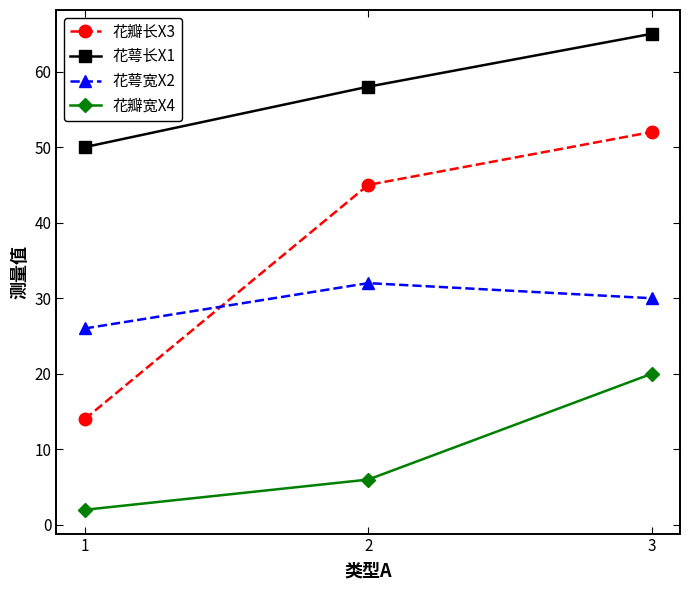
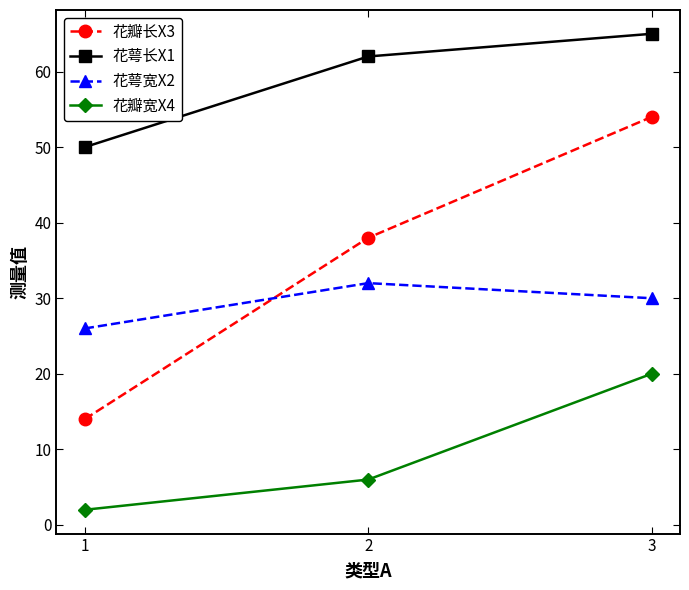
花瓣长X3, 2: 45 -> 38
花萼长X1, 2: 58 -> 62
花瓣长X3, 3: 52 -> 54
